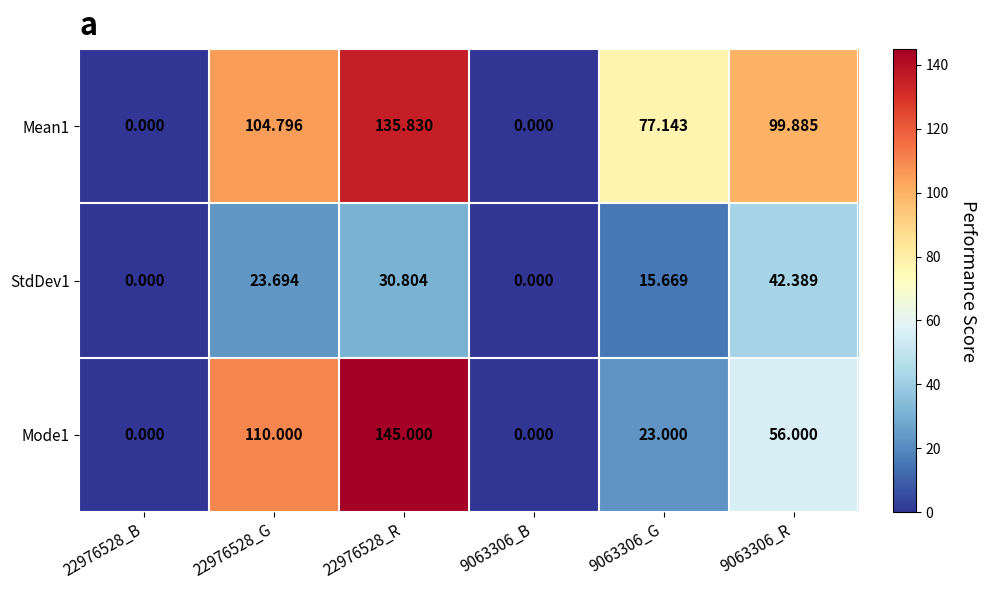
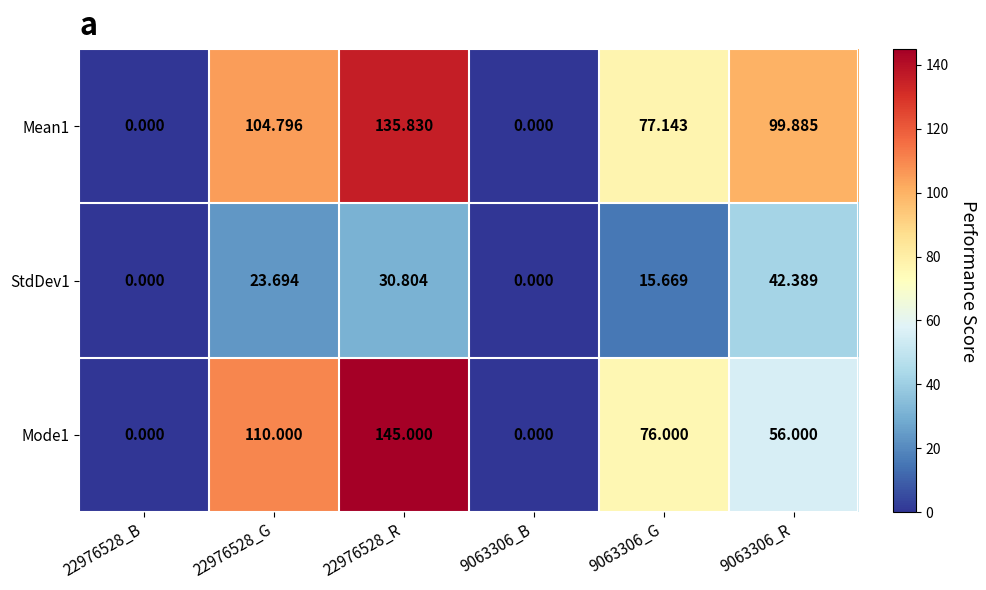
Mode1, 9063306_G: 23.000 -> 76.000
